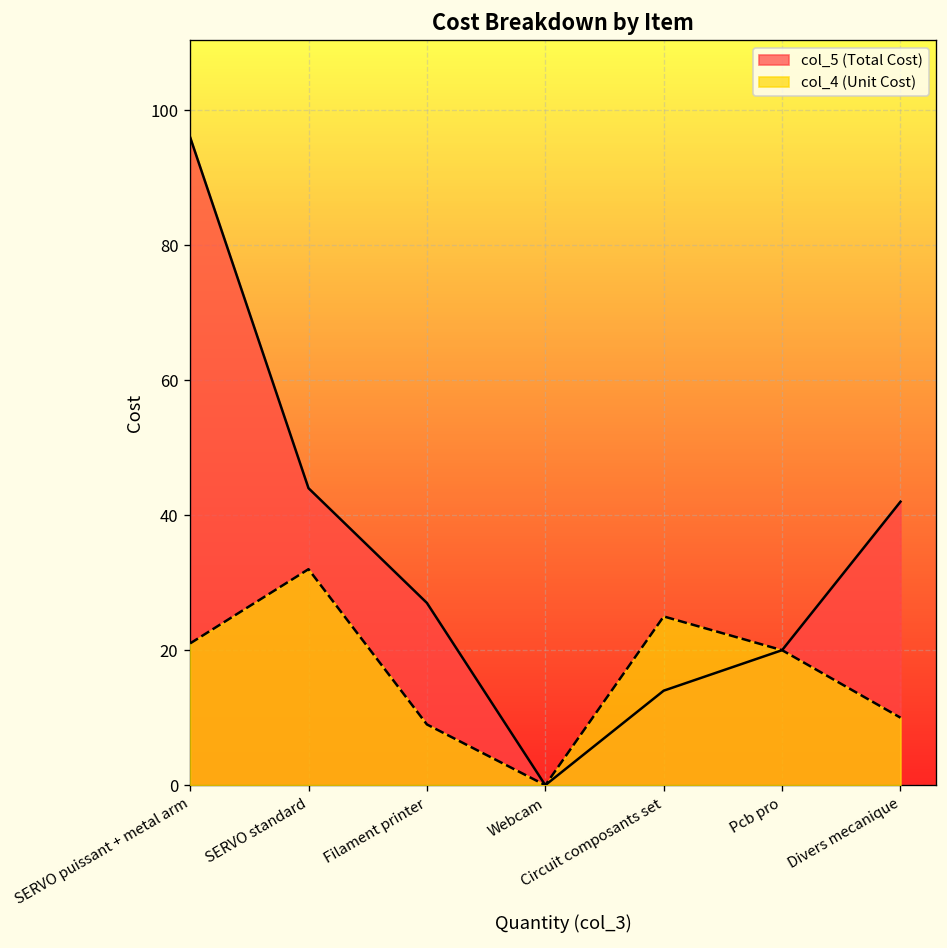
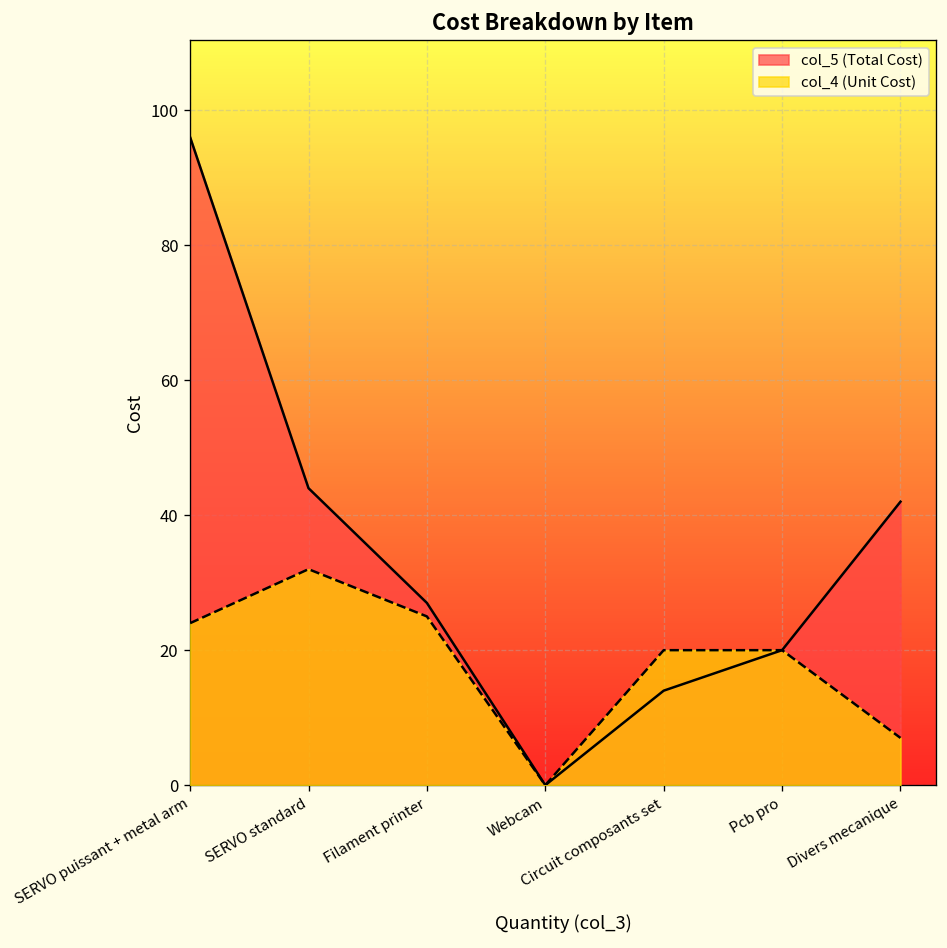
col_4 (Unit Cost), SERVO puissant + metal arm: 21 -> 24
col_4 (Unit Cost), Filament printer: 9 -> 25
col_4 (Unit Cost), Circuit composants set: 25 -> 20
col_4 (Unit Cost), Divers mecanique: 10 -> 7
